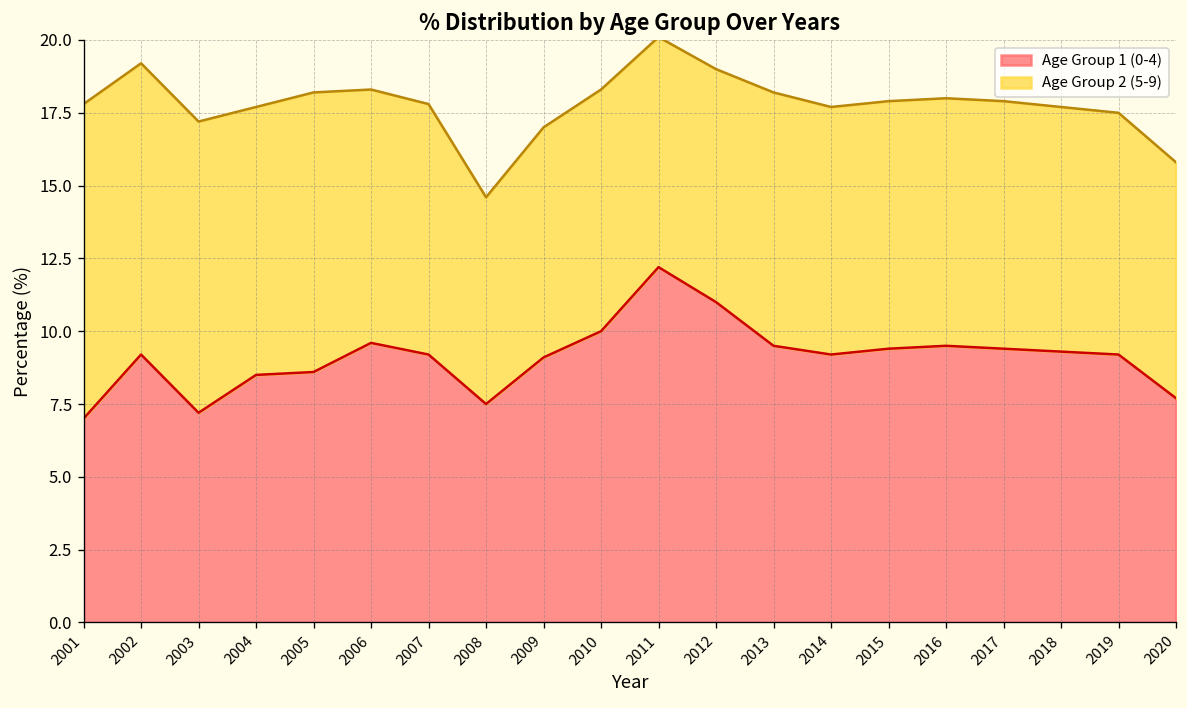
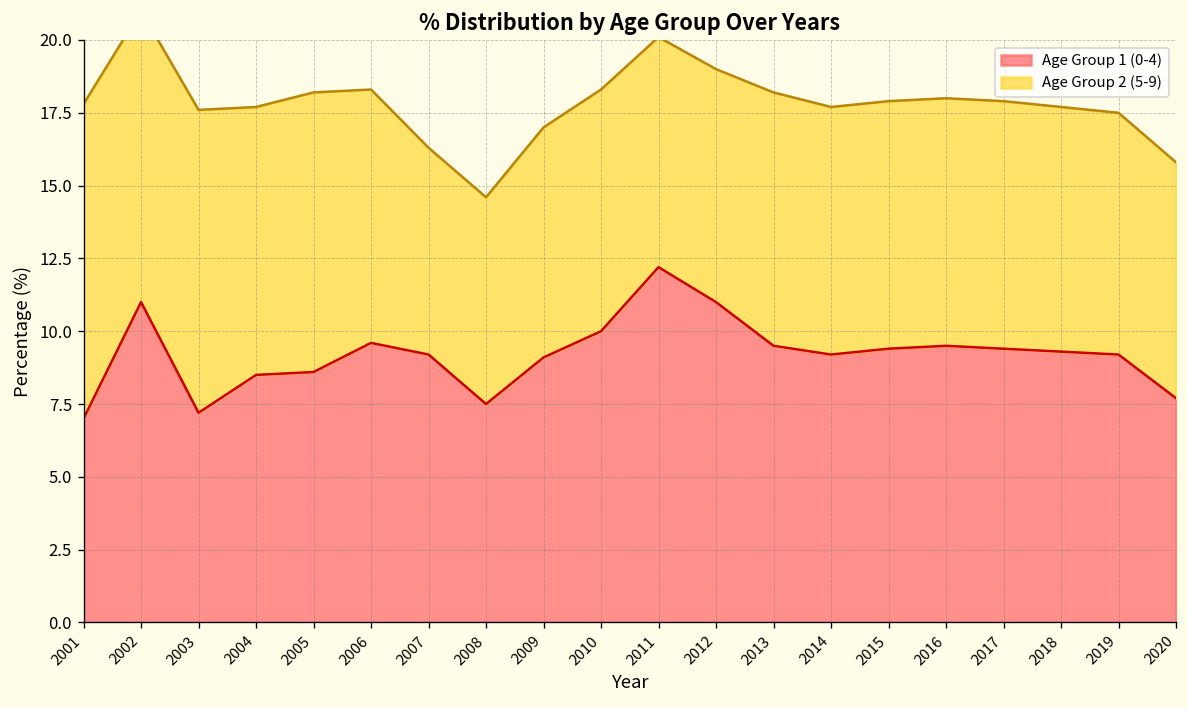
Age Group 1 (0-4), 2002: 9.2 -> 11.0
Age Group 2 (5-9), 2003: 10.0 -> 10.4
Age Group 2 (5-9), 2007: 8.6 -> 7.1
